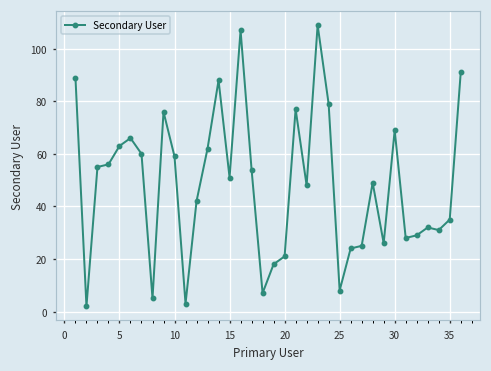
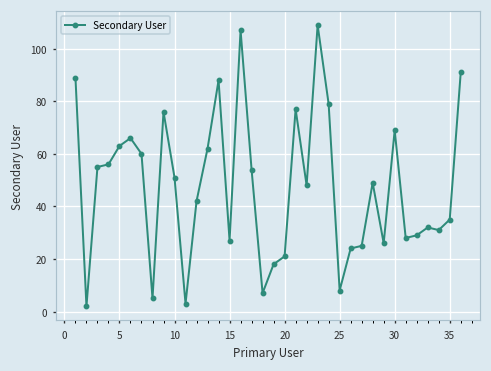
10: 59 -> 51
15: 51 -> 27
